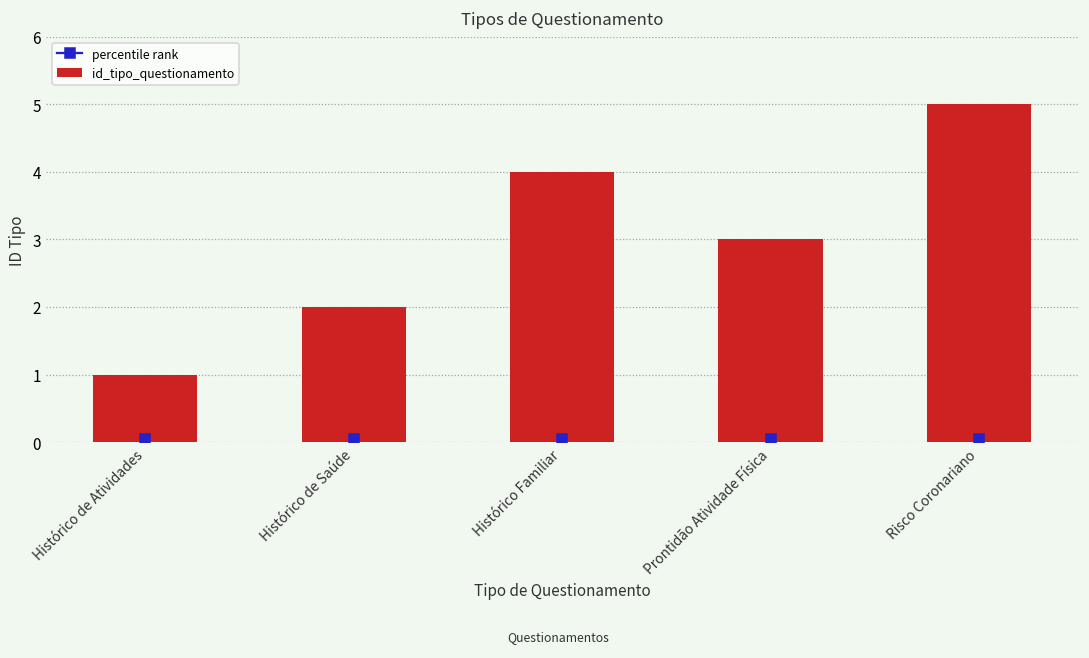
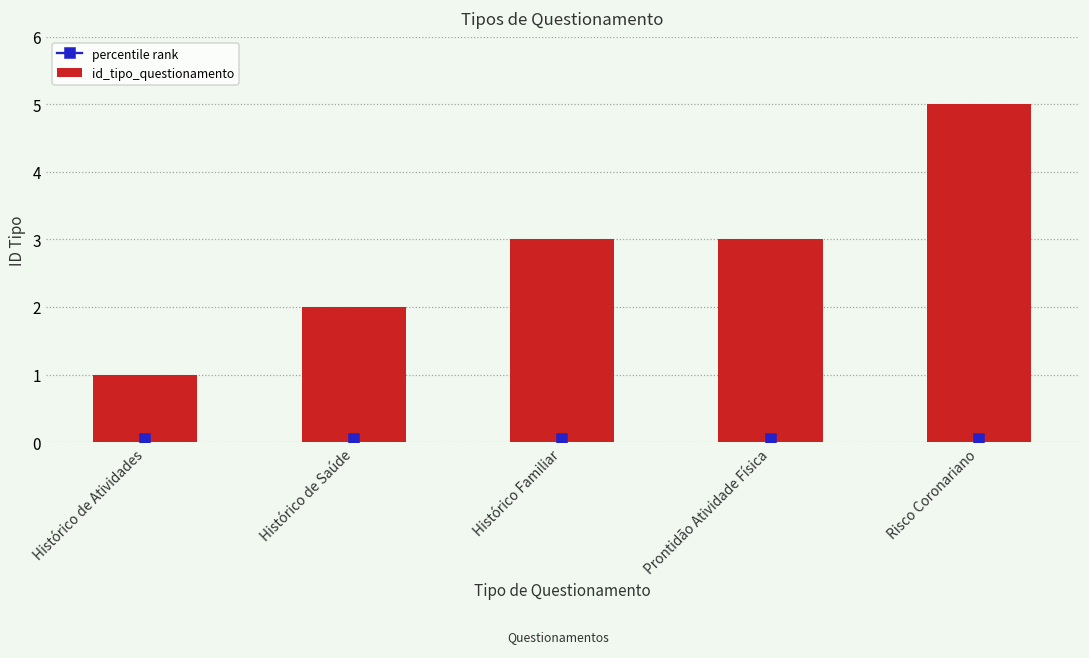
id_tipo_questionamento, Histórico Familiar: 4 -> 3
